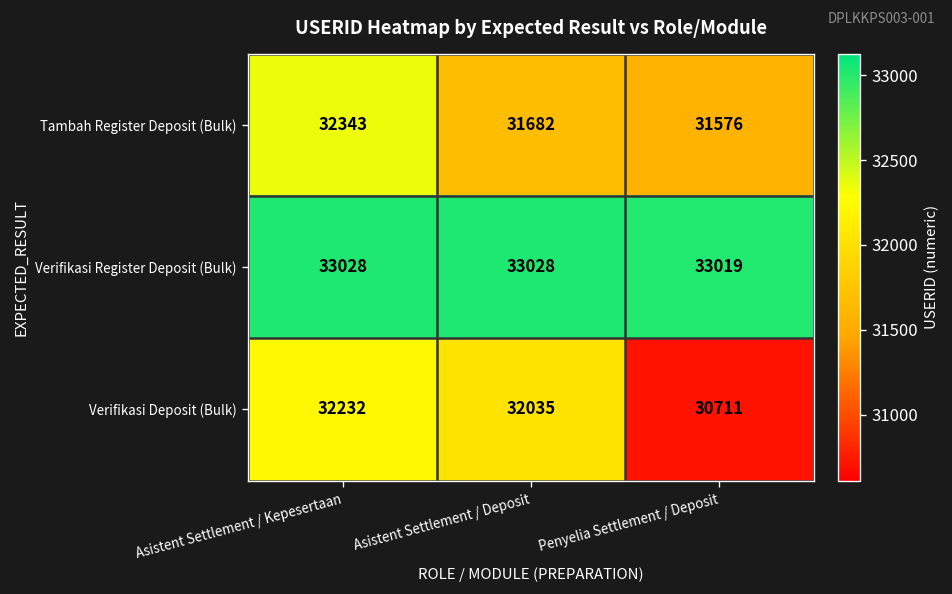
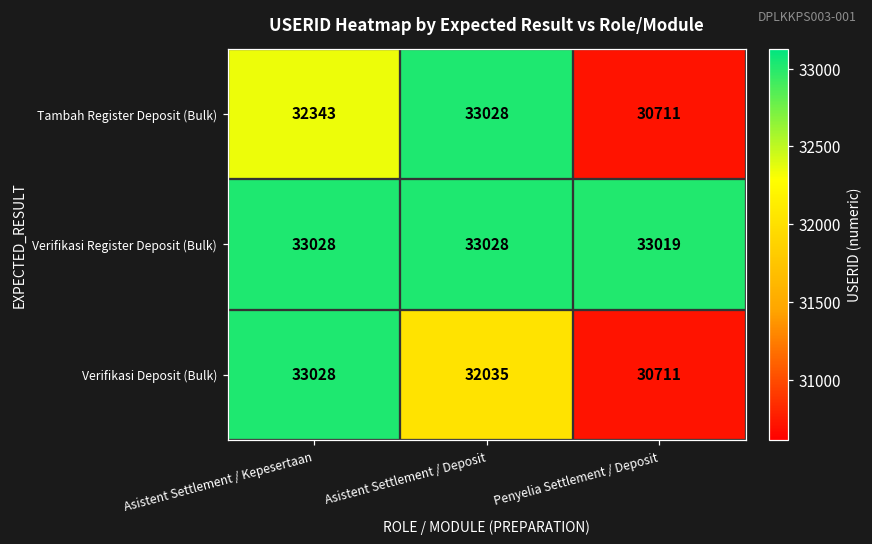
Tambah Register Deposit (Bulk), Asistent Settlement / Deposit: 31682 -> 33028
Tambah Register Deposit (Bulk), Penyelia Settlement / Deposit: 31576 -> 30711
Verifikasi Deposit (Bulk), Asistent Settlement / Kepesertaan: 32232 -> 33028
